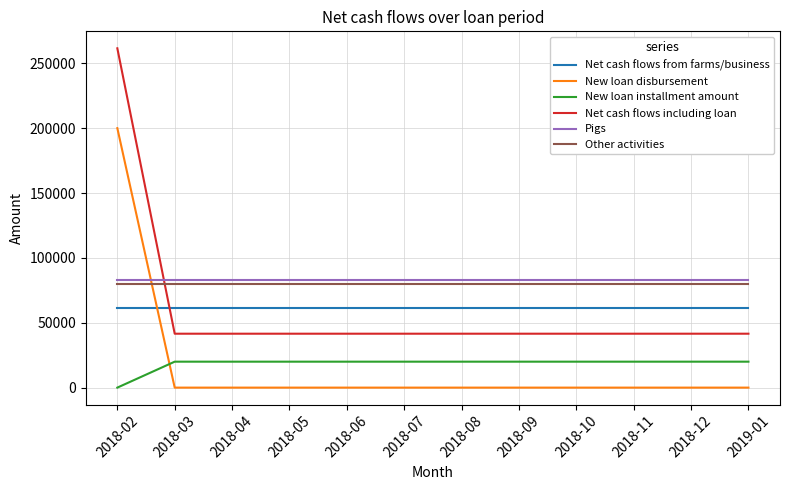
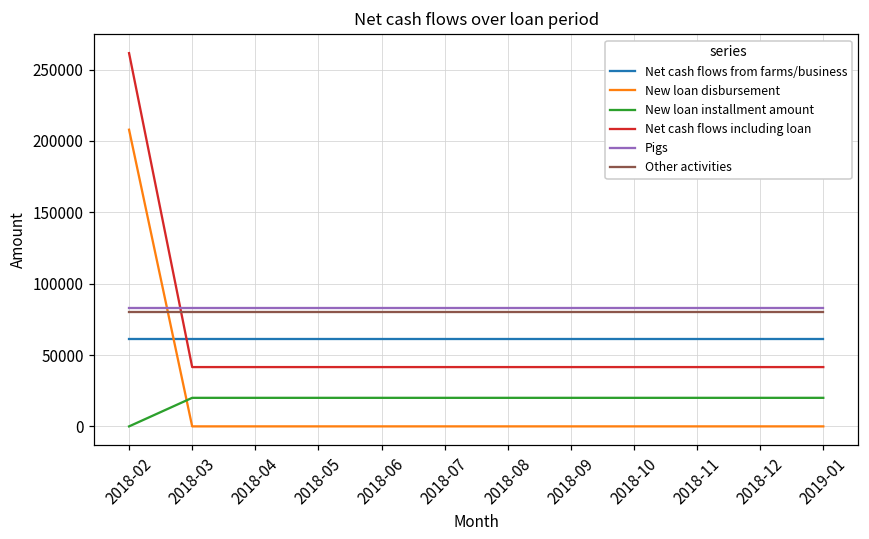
New loan disbursement, 2018-02: 200000 -> 208000
